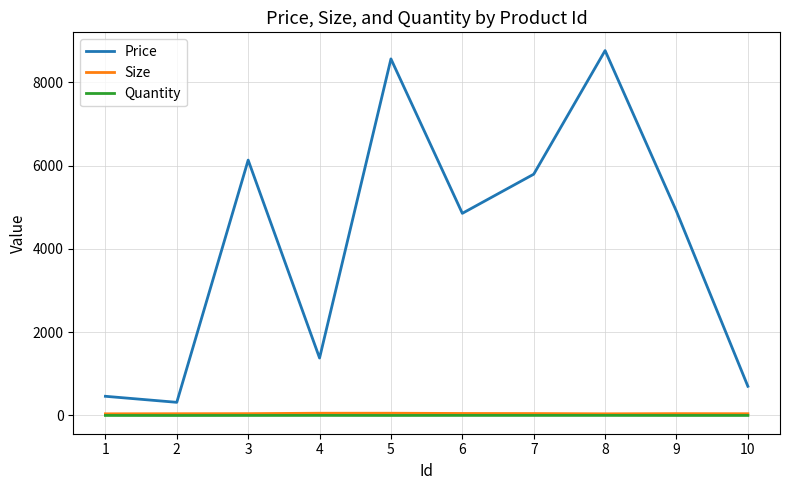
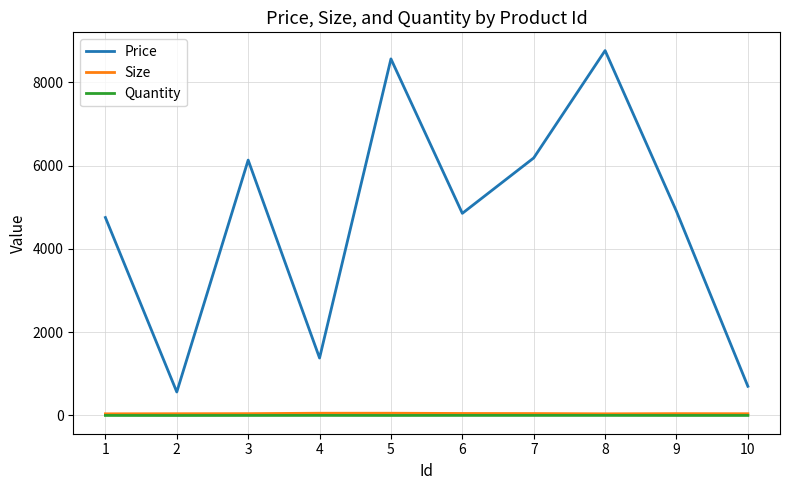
Price, 1: 500 -> 4800
Price, 2: 300 -> 600
Price, 7: 5800 -> 6200
